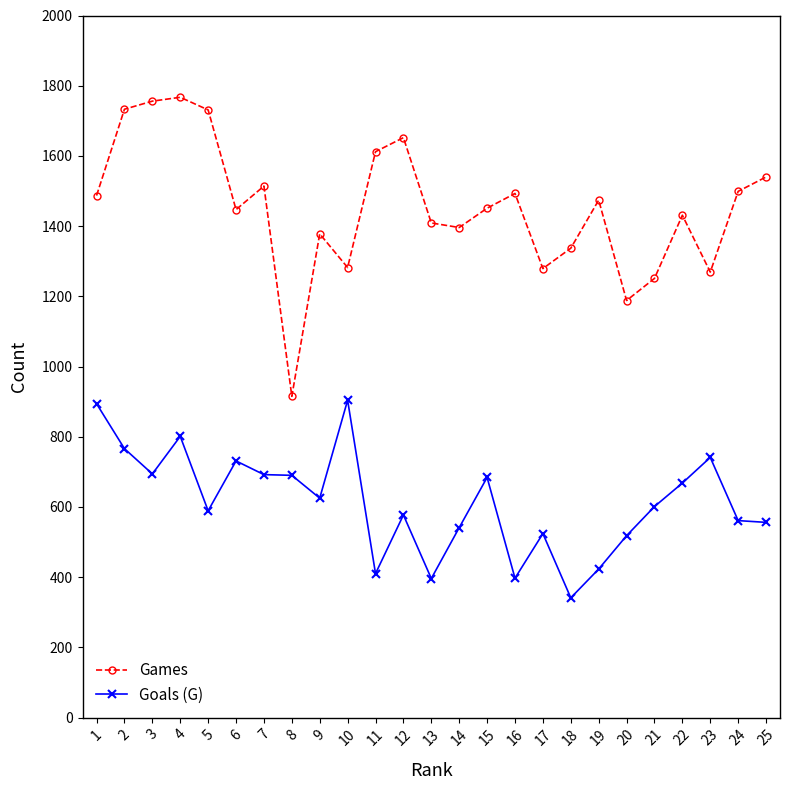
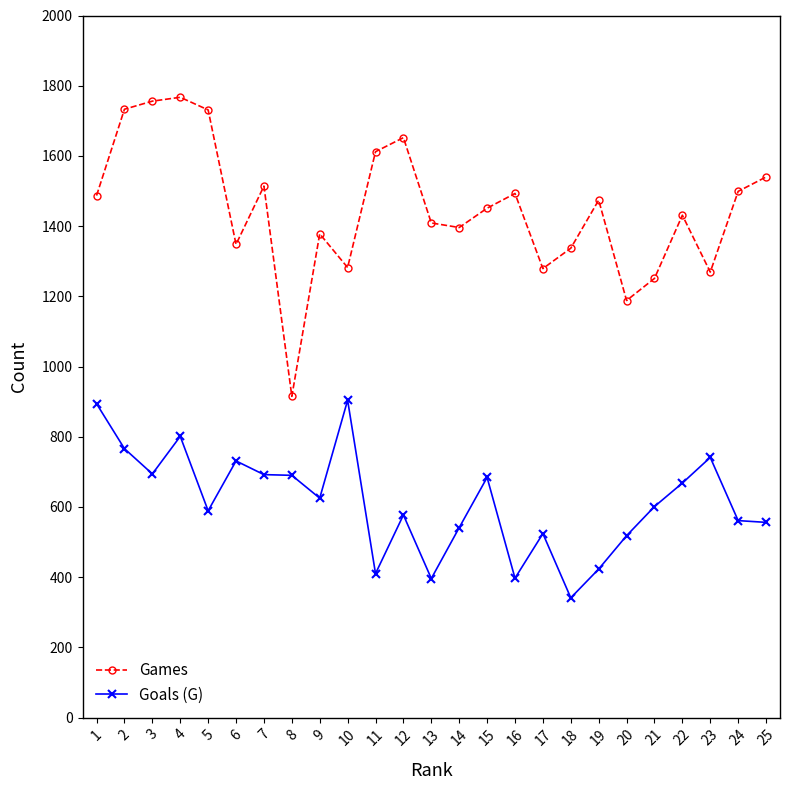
Games, 6: 1450 -> 1350
